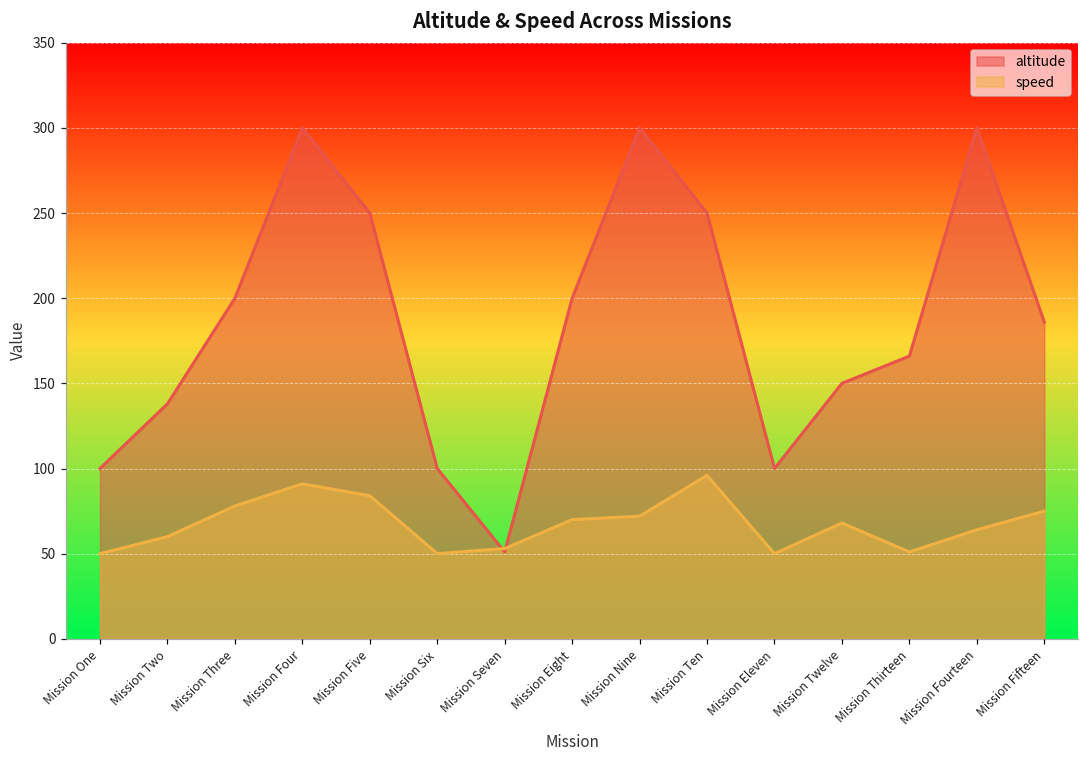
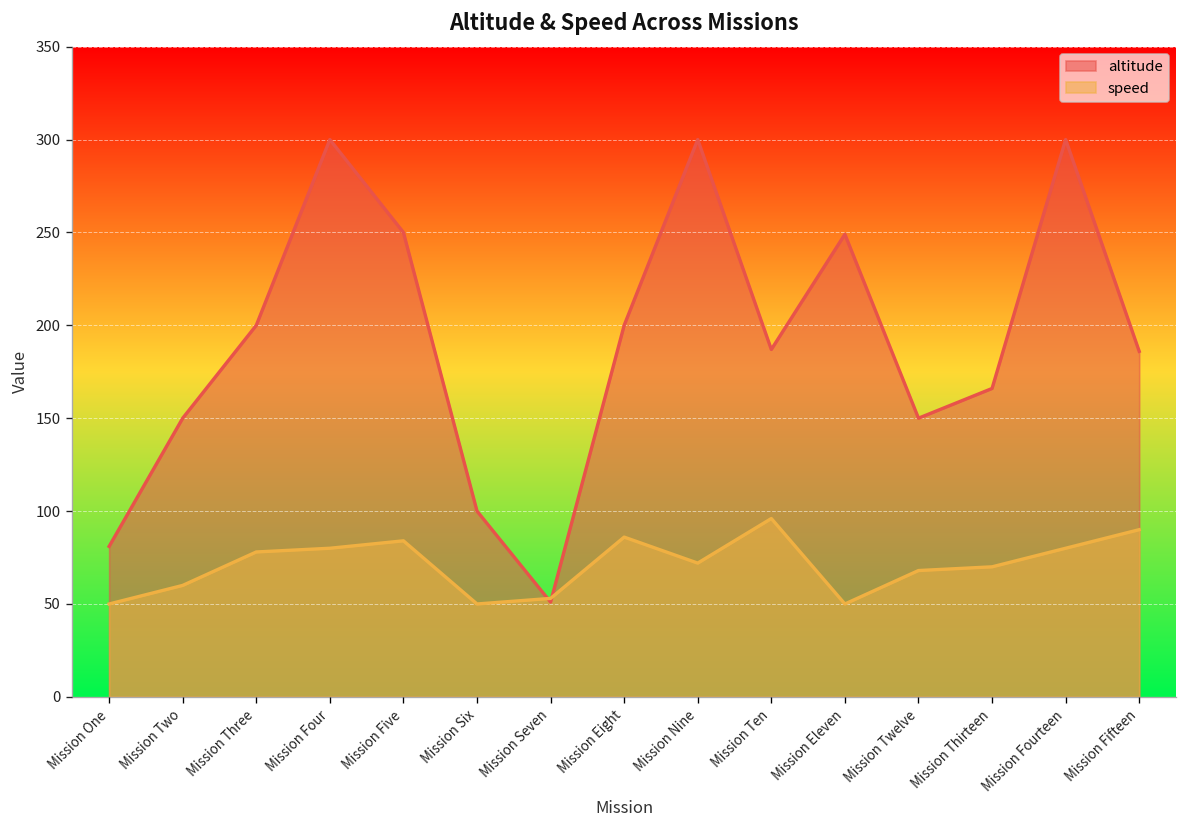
altitude, Mission One: 100 -> 81
altitude, Mission Two: 138 -> 150
speed, Mission Four: 91 -> 80
speed, Mission Eight: 70 -> 86
altitude, Mission Ten: 250 -> 187
altitude, Mission Eleven: 100 -> 249
speed, Mission Thirteen: 51 -> 70
speed, Mission Fourteen: 64 -> 80
speed, Mission Fifteen: 75 -> 90
